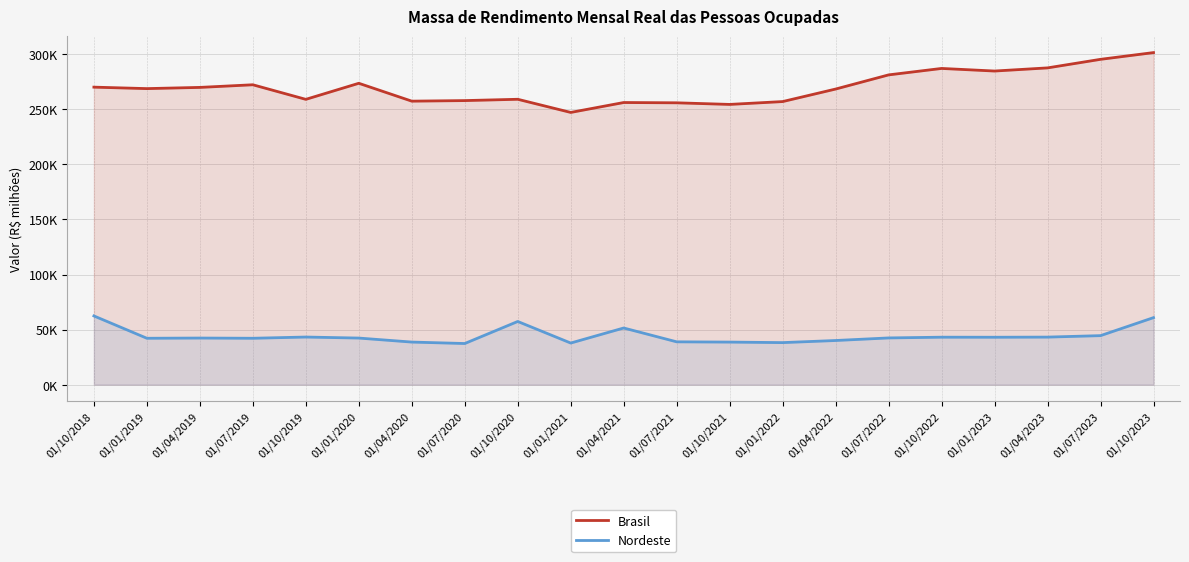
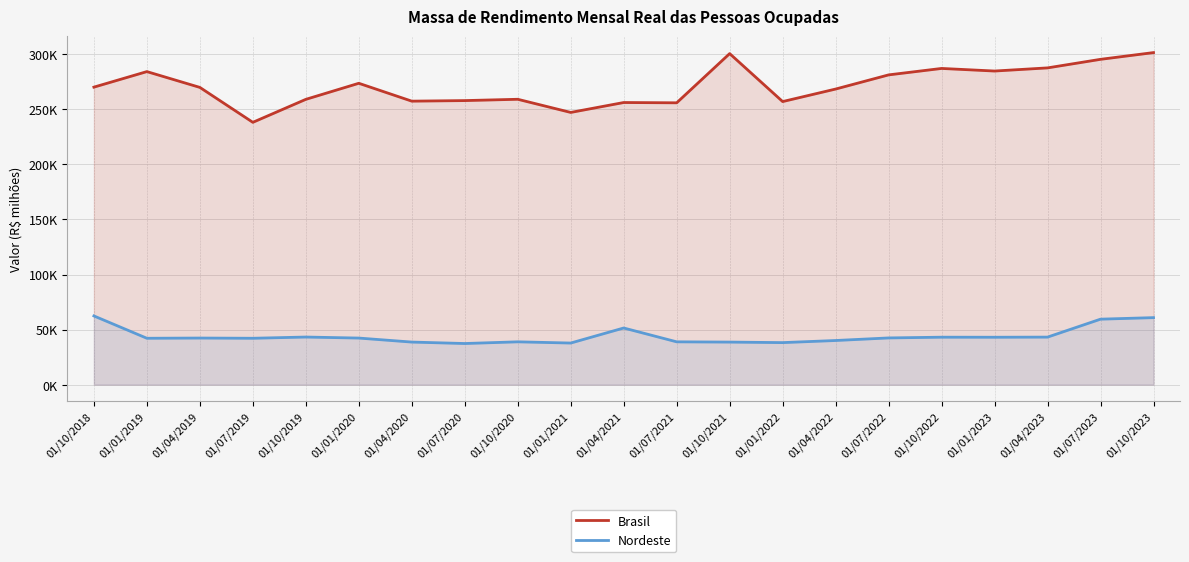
Brasil, 01/01/2019: 269000 -> 284000
Brasil, 01/07/2019: 272000 -> 238000
Nordeste, 01/10/2020: 57000 -> 39000
Brasil, 01/10/2021: 255000 -> 301000
Nordeste, 01/07/2023: 45000 -> 59000
